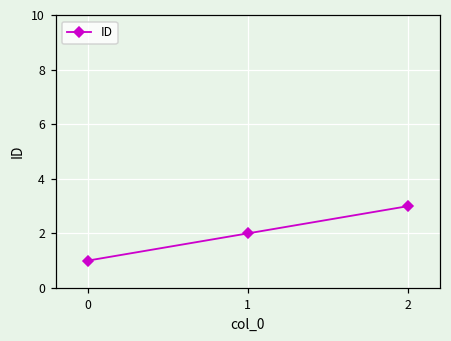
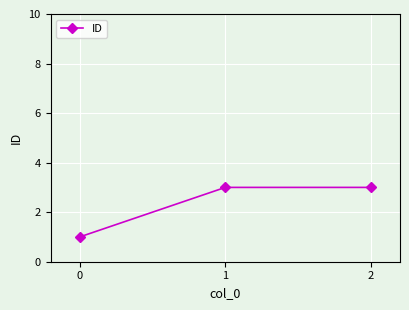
1: 2 -> 3
